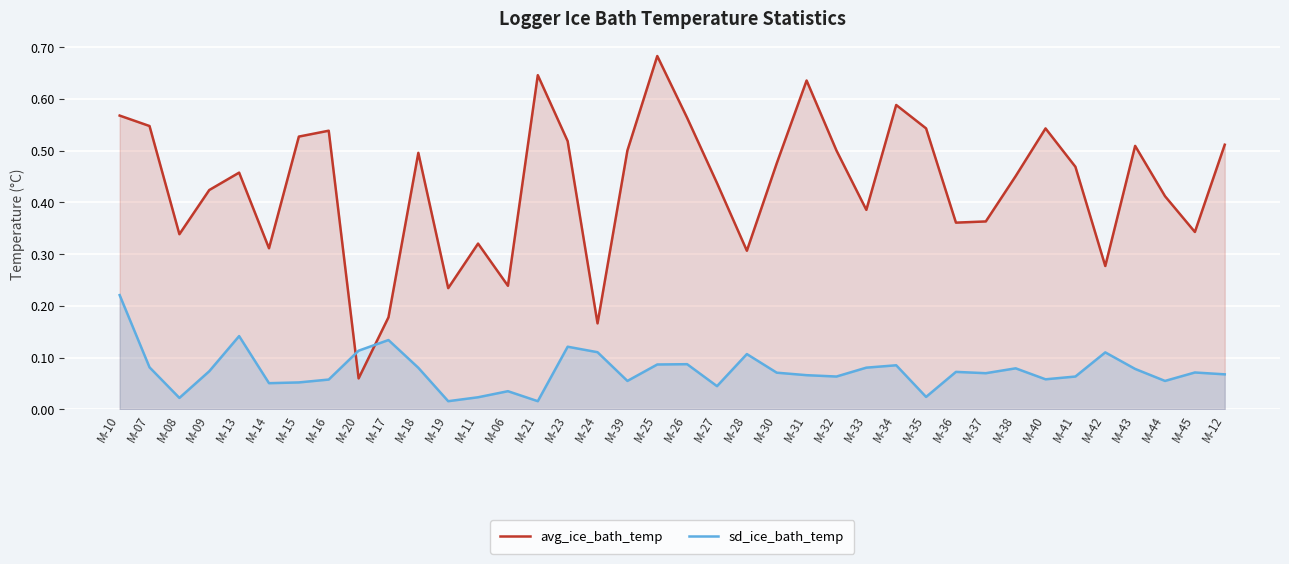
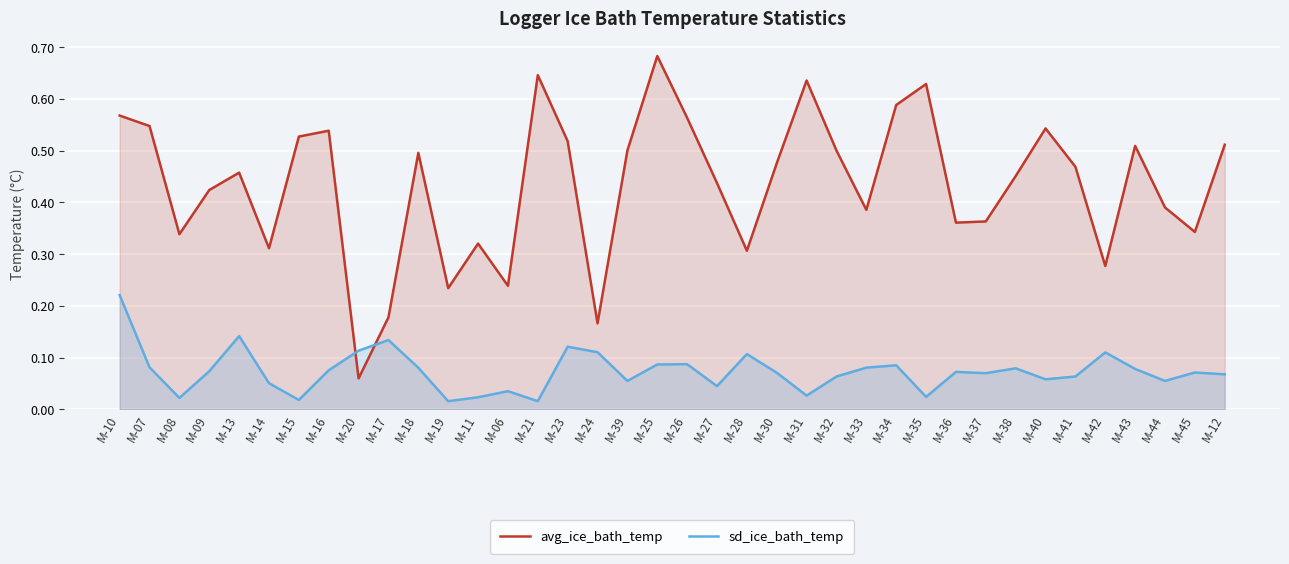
sd_ice_bath_temp, M-15: 0.05 -> 0.02
sd_ice_bath_temp, M-16: 0.06 -> 0.08
sd_ice_bath_temp, M-31: 0.07 -> 0.03
avg_ice_bath_temp, M-35: 0.54 -> 0.63
avg_ice_bath_temp, M-44: 0.41 -> 0.39
